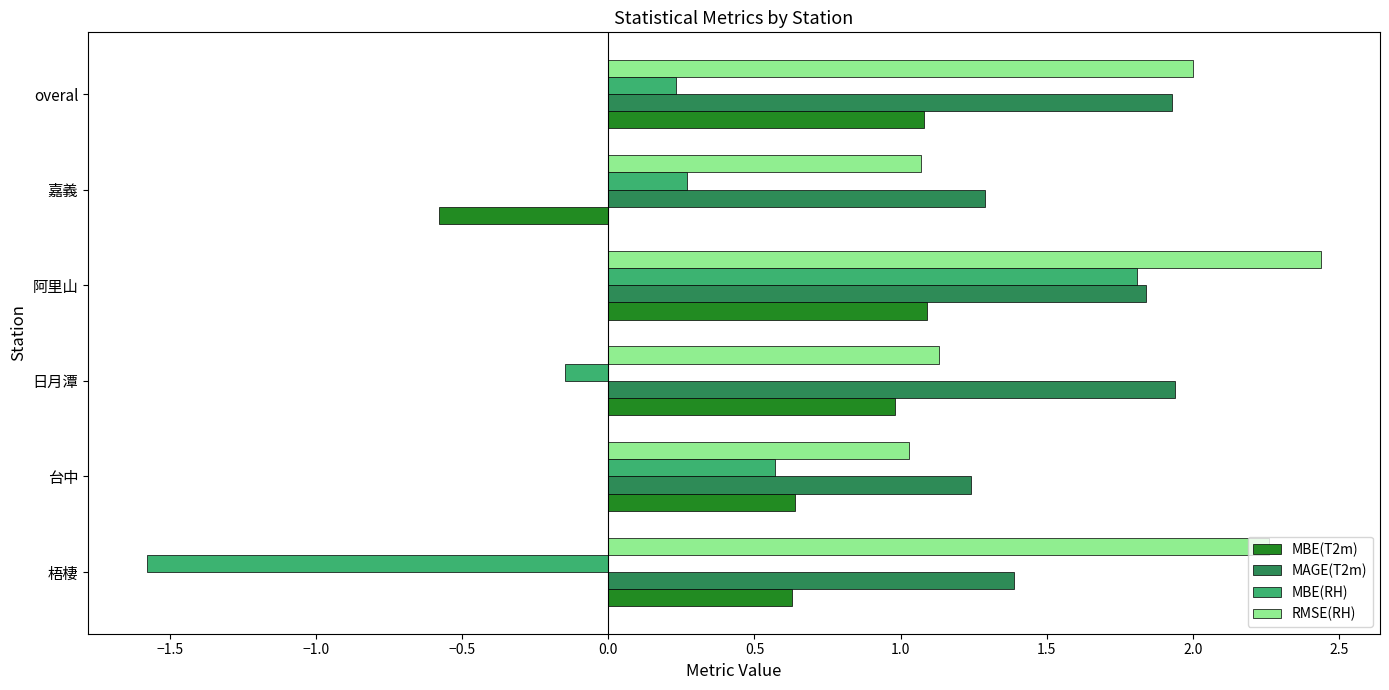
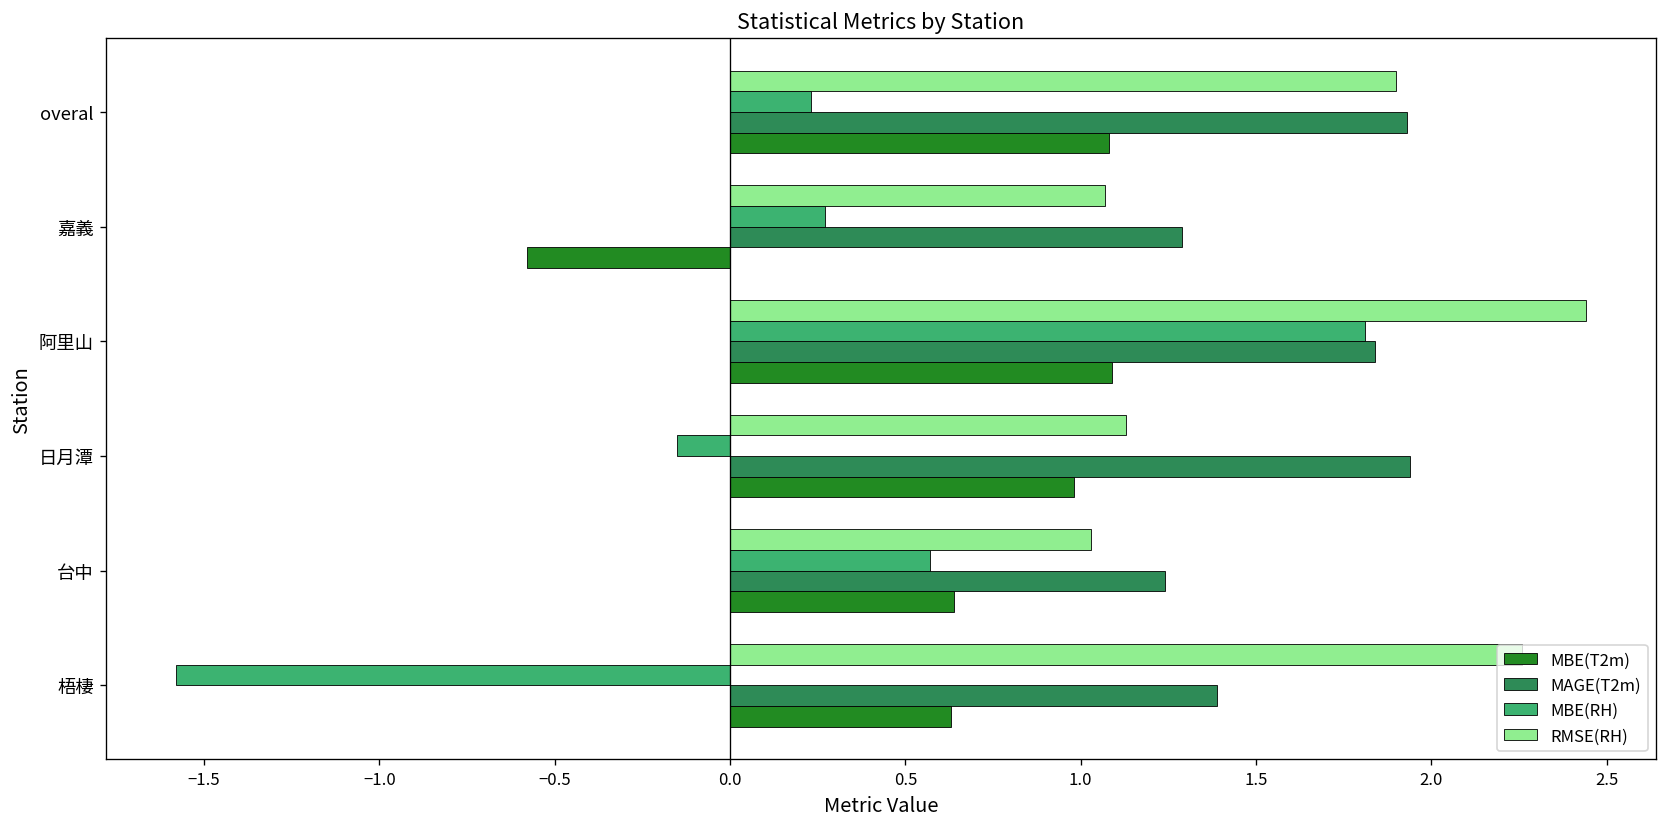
RMSE(RH), overal: 2.0 -> 1.9
